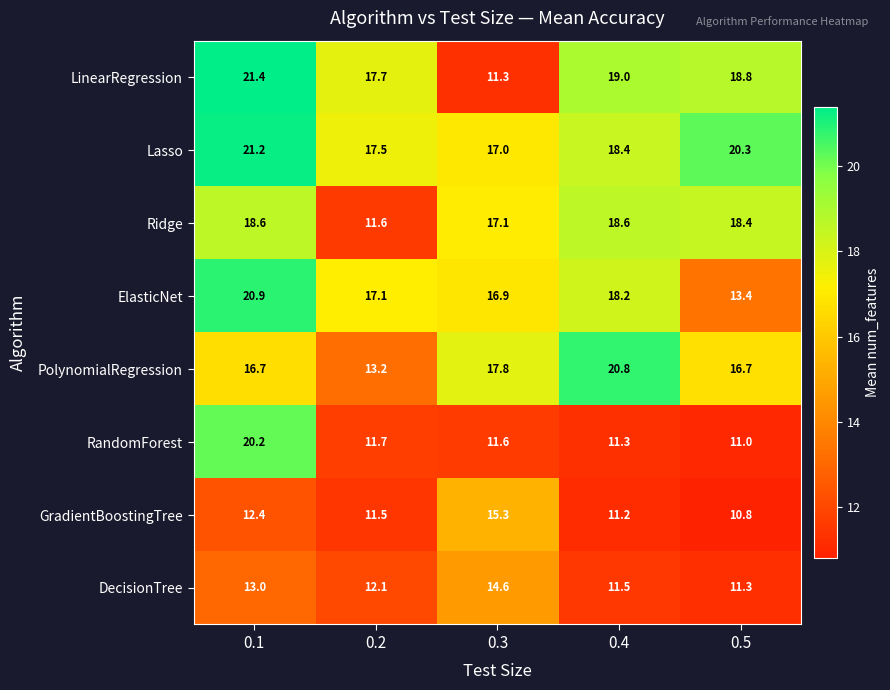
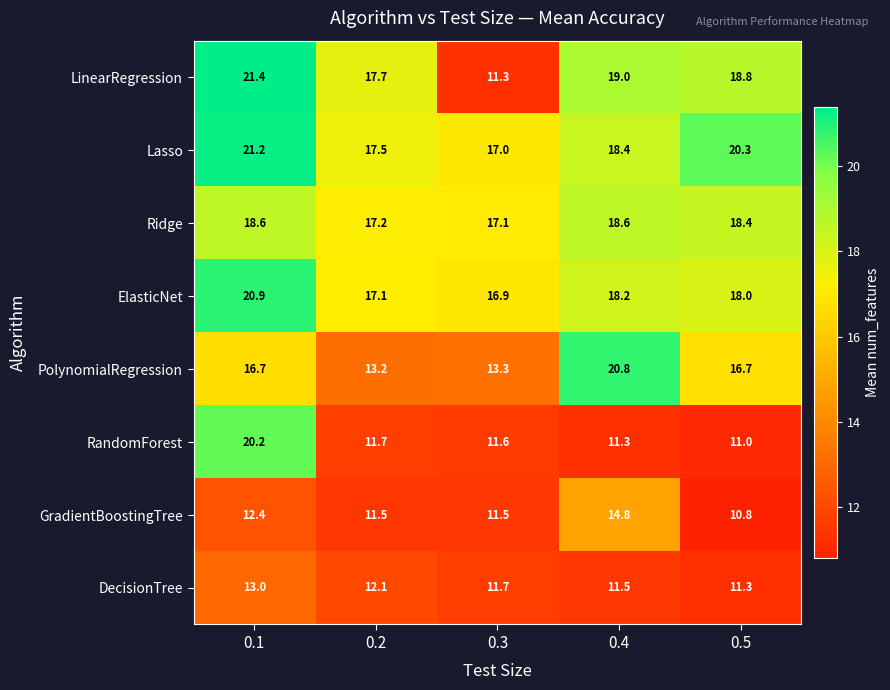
Ridge, 0.2: 11.6 -> 17.2
ElasticNet, 0.5: 13.4 -> 18.0
PolynomialRegression, 0.3: 17.8 -> 13.3
GradientBoostingTree, 0.3: 15.3 -> 11.5
GradientBoostingTree, 0.4: 11.2 -> 14.8
DecisionTree, 0.3: 14.6 -> 11.7
